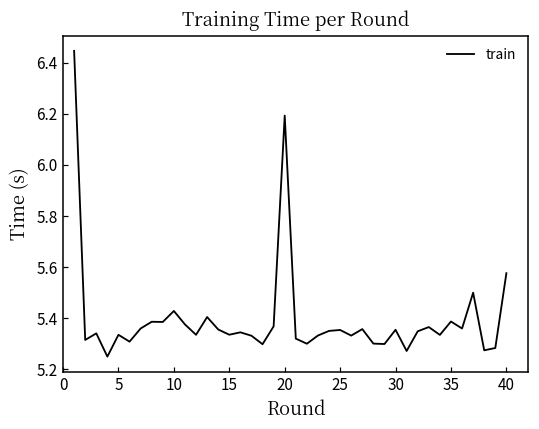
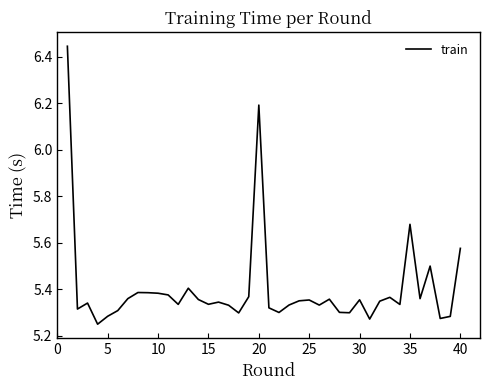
5: 5.34 -> 5.28
10: 5.43 -> 5.38
35: 5.39 -> 5.68
